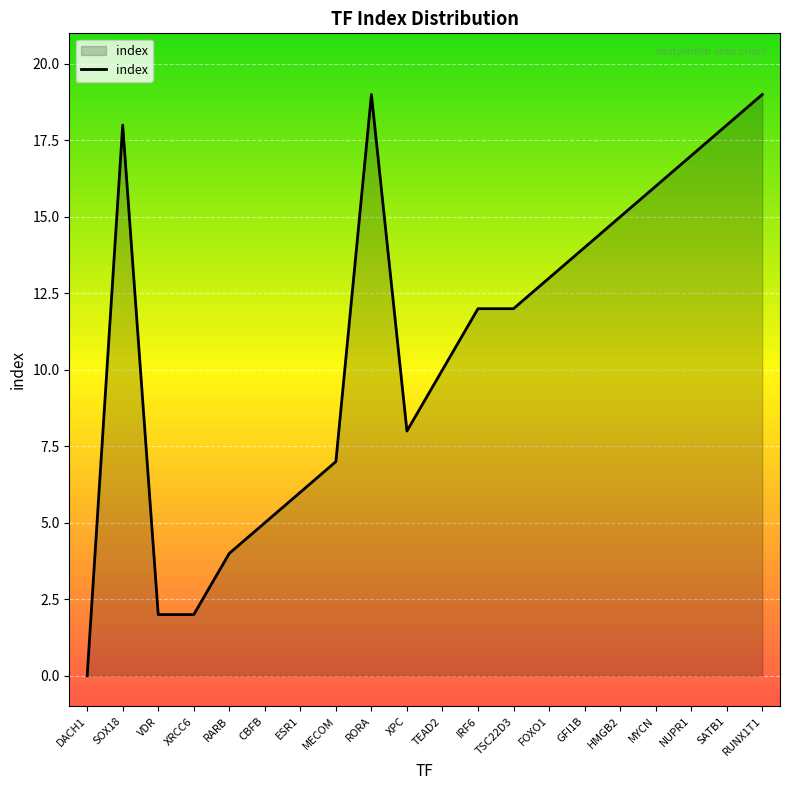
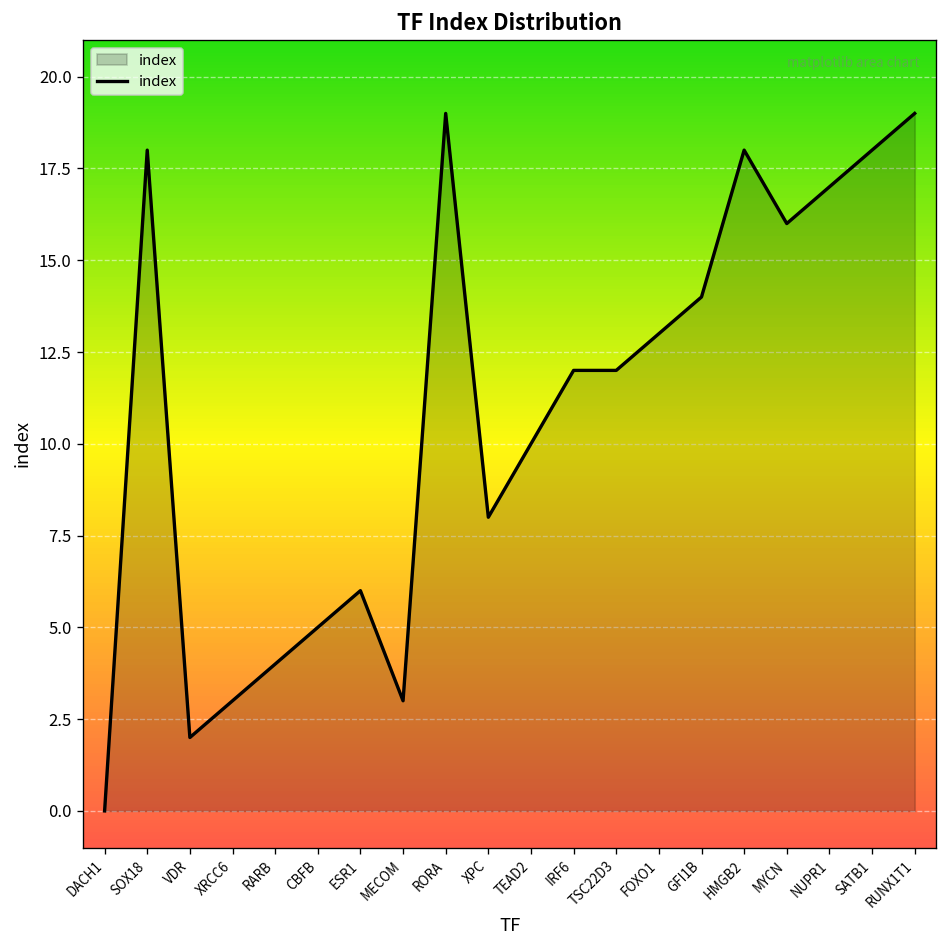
XRCC6: 2 -> 3
MECOM: 7 -> 3
HMGB2: 15 -> 18
